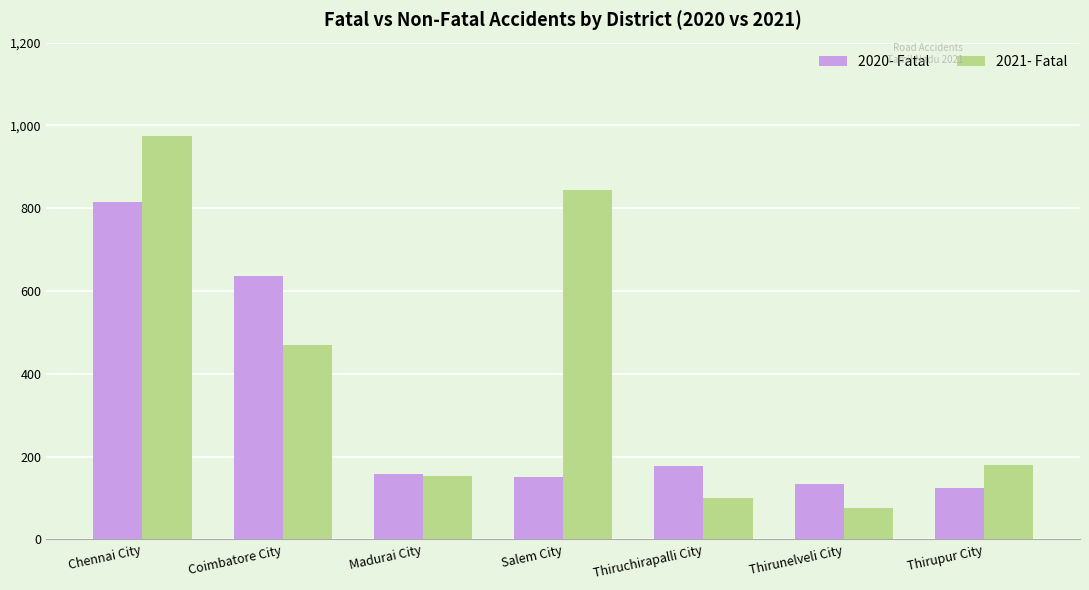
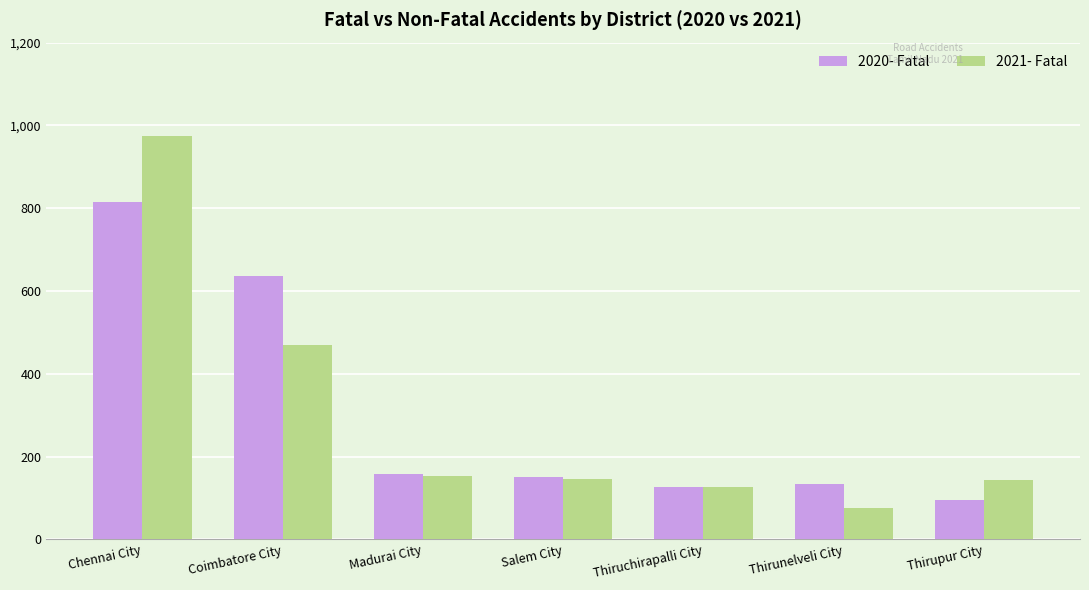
2021- Fatal, Salem City: 840 -> 150
2020- Fatal, Thiruchirapalli City: 180 -> 130
2021- Fatal, Thiruchirapalli City: 100 -> 130
2020- Fatal, Thirupur City: 120 -> 90
2021- Fatal, Thirupur City: 180 -> 140
